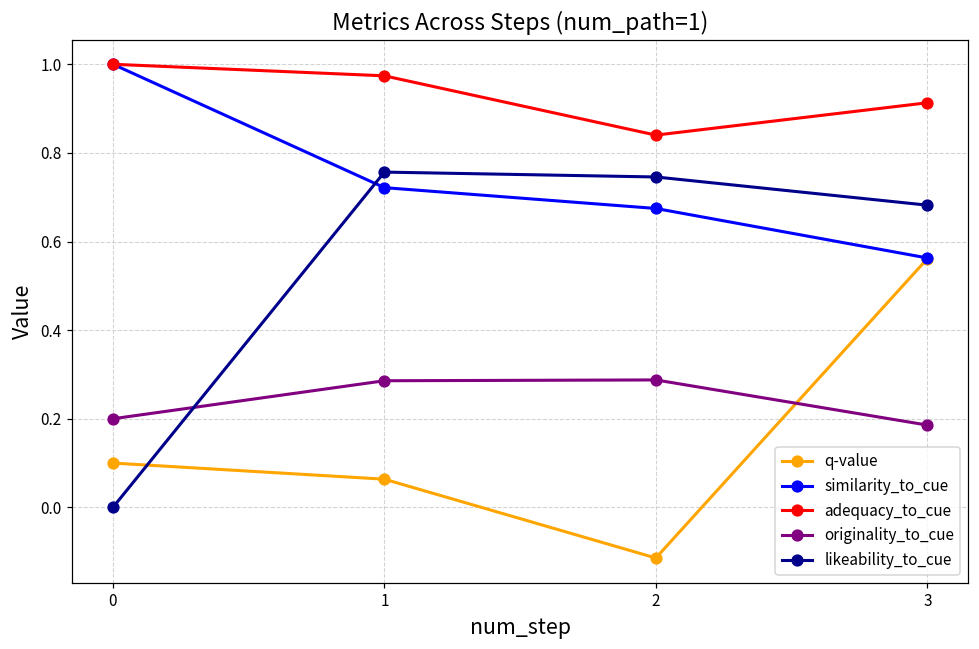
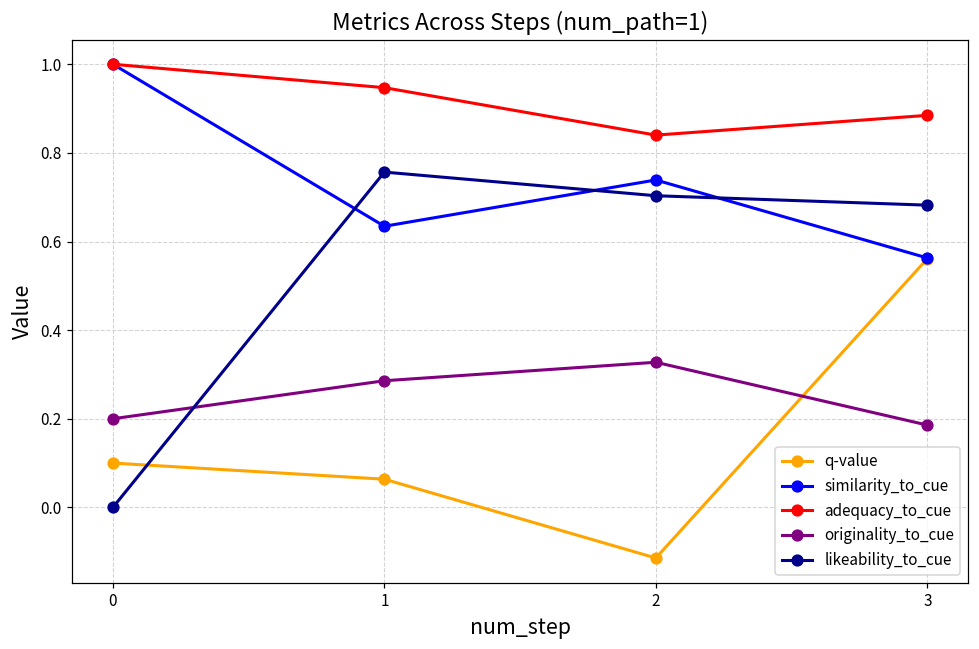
similarity_to_cue, 1: 0.72 -> 0.63
adequacy_to_cue, 1: 0.97 -> 0.95
similarity_to_cue, 2: 0.67 -> 0.74
originality_to_cue, 2: 0.29 -> 0.33
likeability_to_cue, 2: 0.75 -> 0.70
adequacy_to_cue, 3: 0.91 -> 0.88
